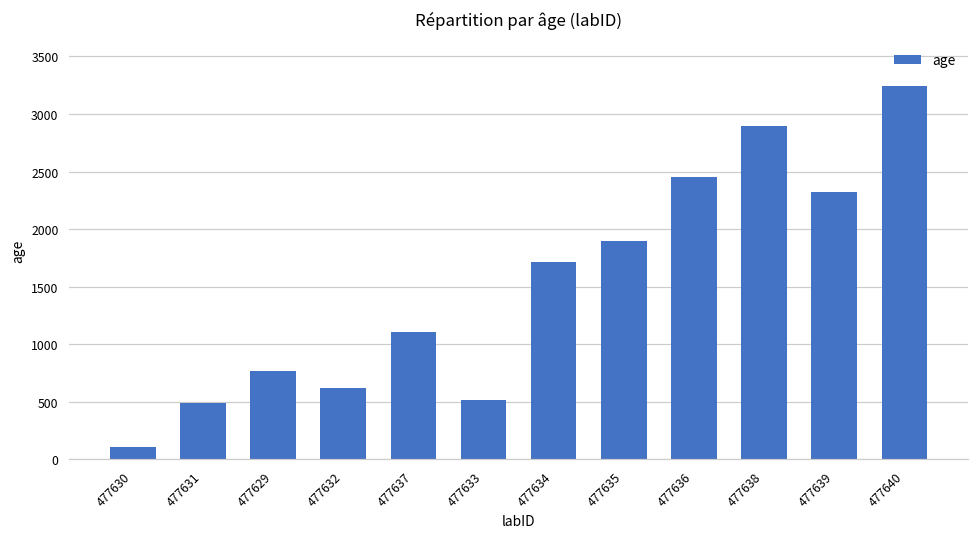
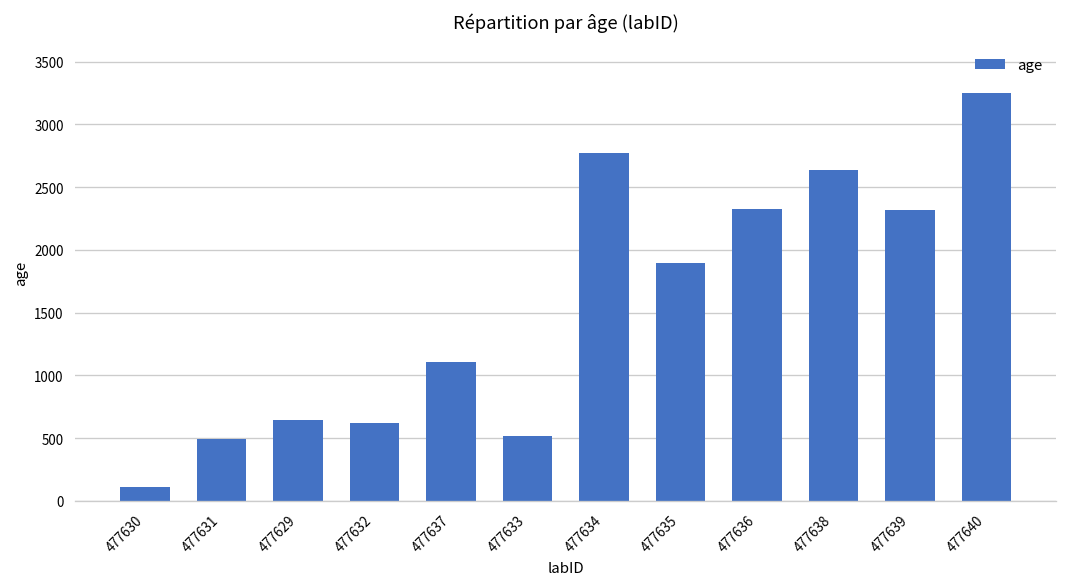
477629: 770 -> 650
477634: 1720 -> 2780
477636: 2450 -> 2330
477638: 2900 -> 2640
